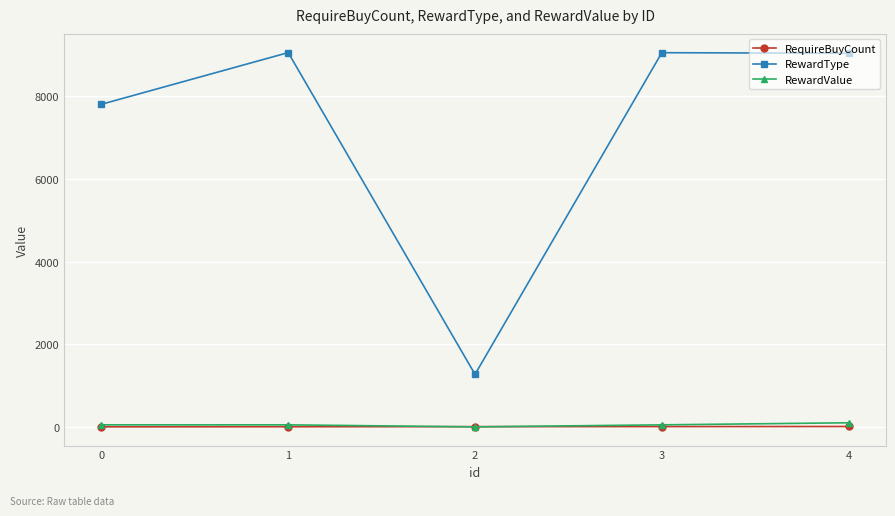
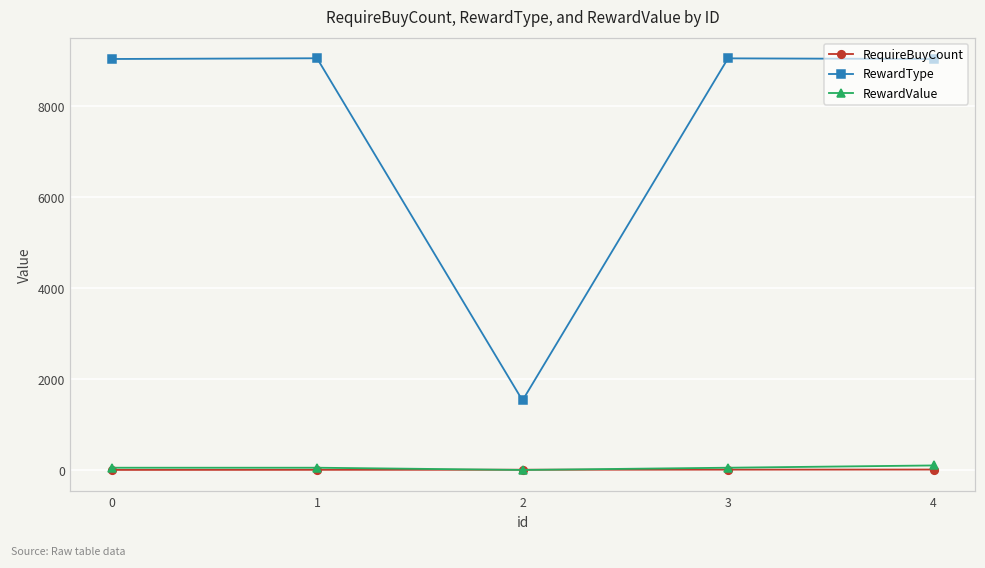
RewardType, 0: 7800 -> 9000
RewardType, 2: 1300 -> 1500
